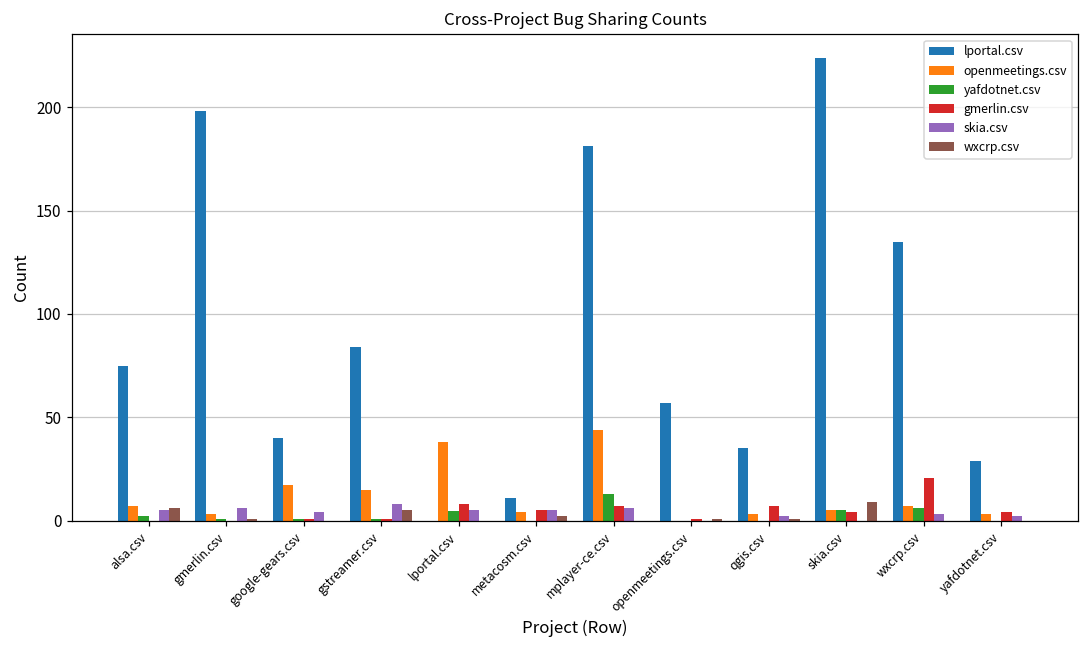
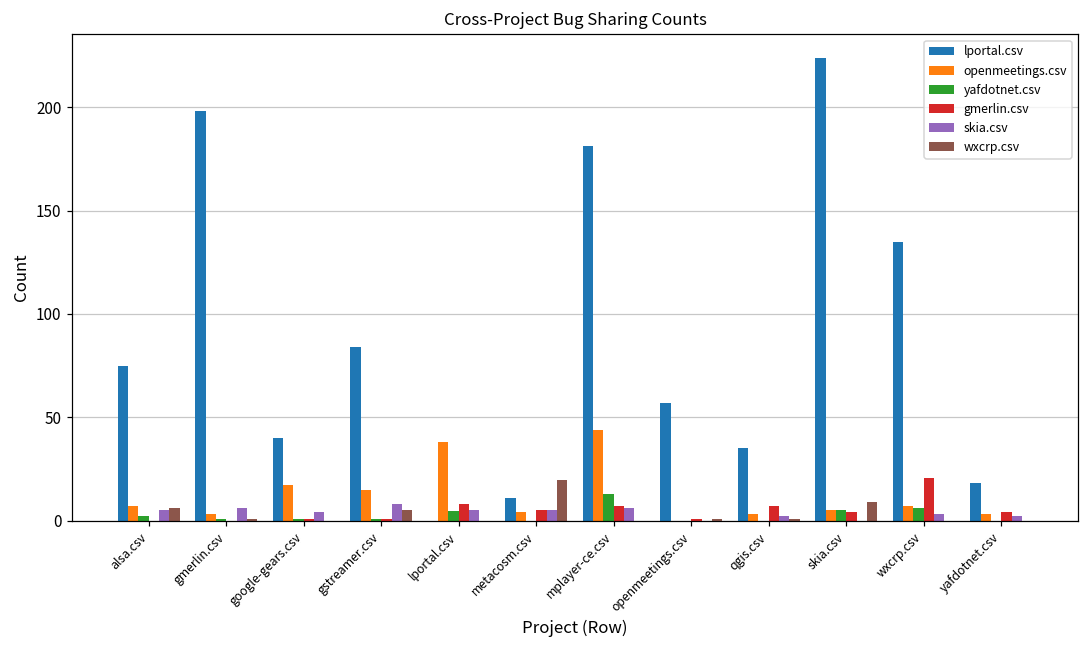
wxcrp.csv, metacosm.csv: 2 -> 19
lportal.csv, yafdotnet.csv: 29 -> 18
